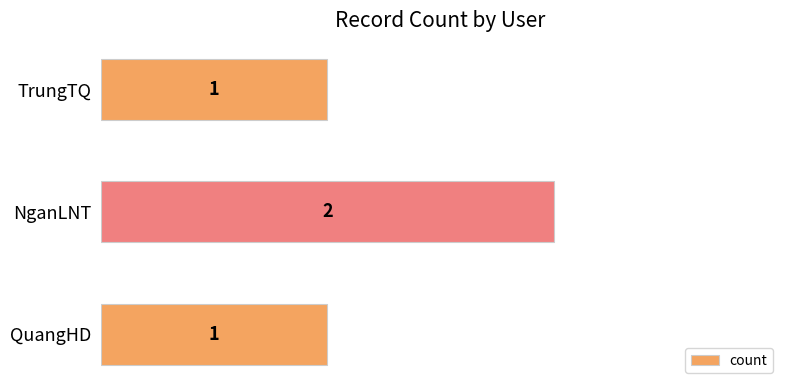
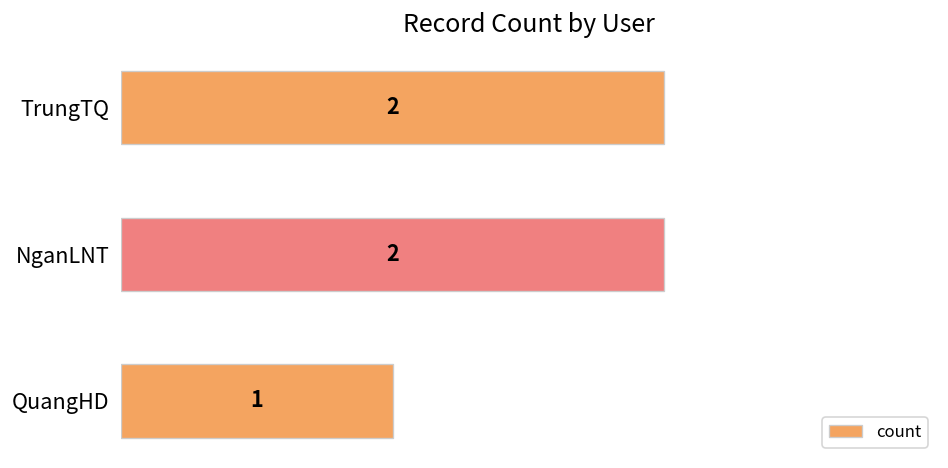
TrungTQ: 1 -> 2
